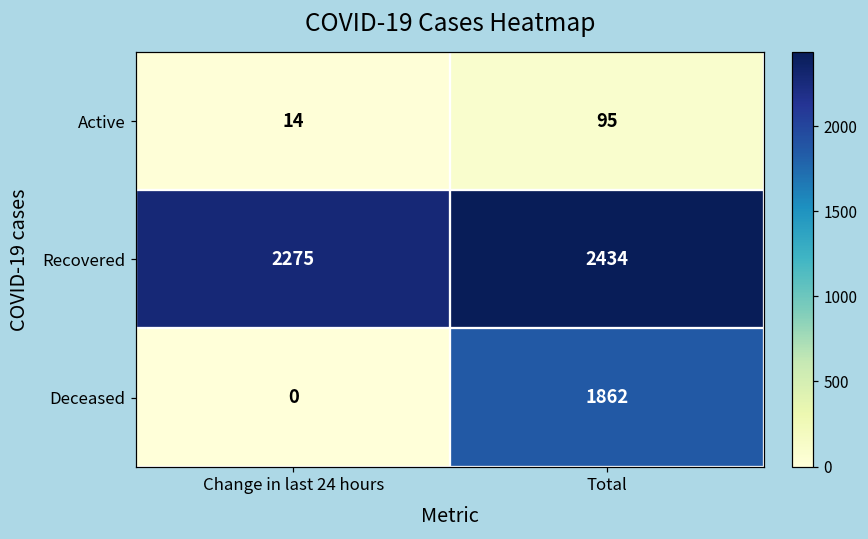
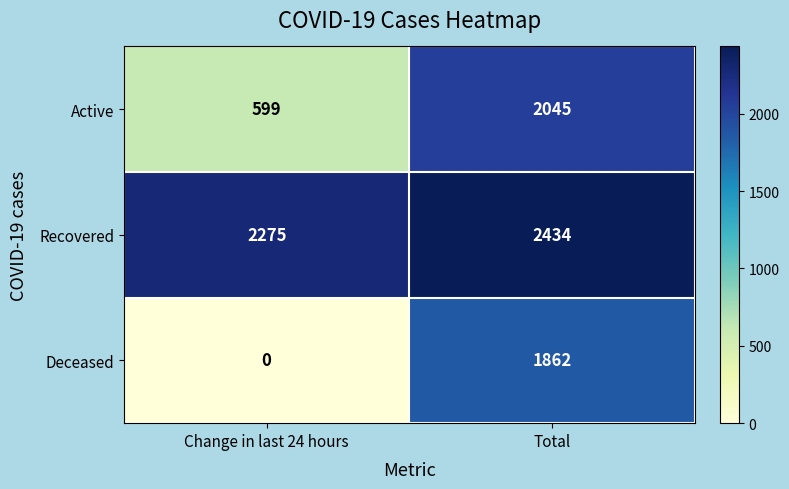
Active, Change in last 24 hours: 14 -> 599
Active, Total: 95 -> 2045
